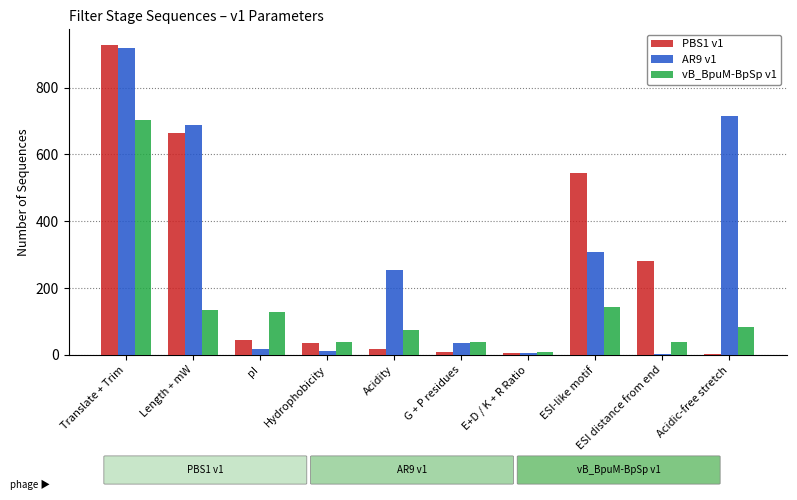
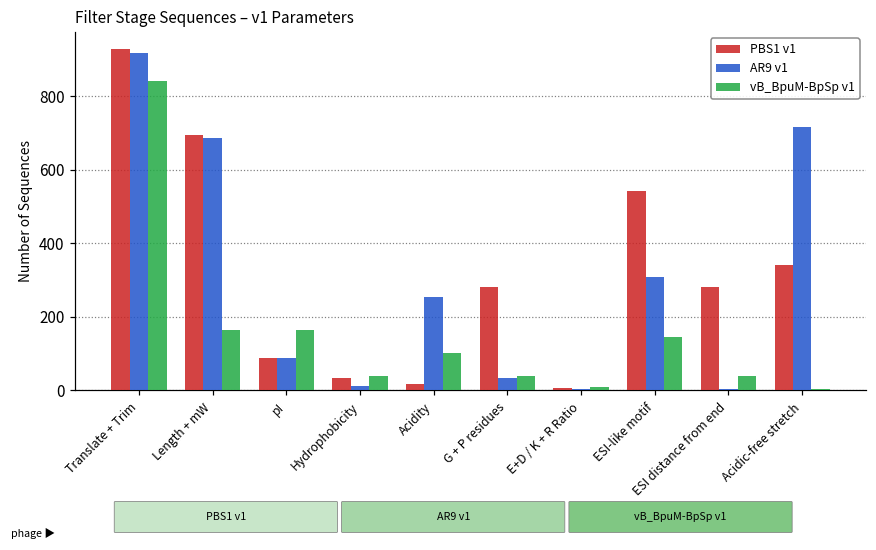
vB_BpuM-BpSp v1, Translate + Trim: 700 -> 840
PBS1 v1, Length + mW: 660 -> 690
vB_BpuM-BpSp v1, Length + mW: 130 -> 170
PBS1 v1, pI: 50 -> 90
AR9 v1, pI: 20 -> 90
vB_BpuM-BpSp v1, pI: 130 -> 170
vB_BpuM-BpSp v1, Acidity: 80 -> 100
PBS1 v1, G + P residues: 10 -> 280
PBS1 v1, Acidic-free stretch: 0 -> 340
vB_BpuM-BpSp v1, Acidic-free stretch: 80 -> 0
